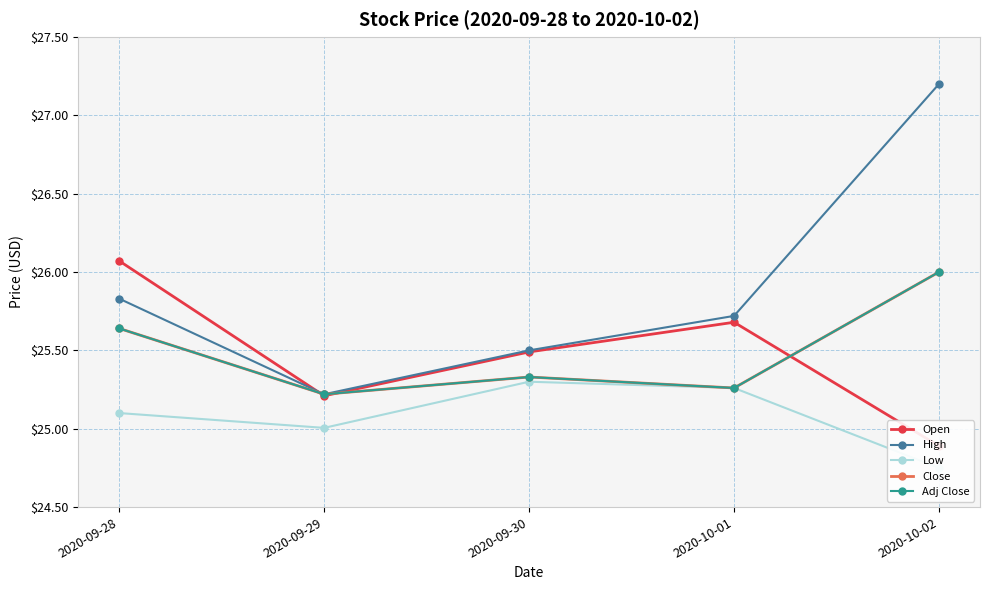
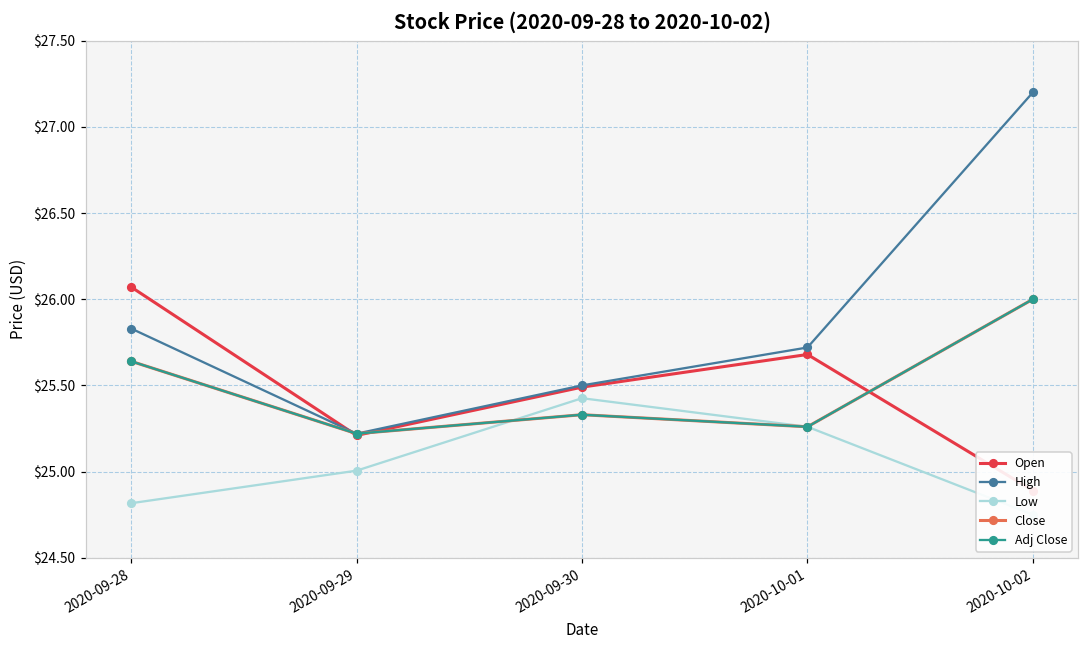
Low, 2020-09-28: $25.10 -> $24.82
Low, 2020-09-30: $25.30 -> $25.43
